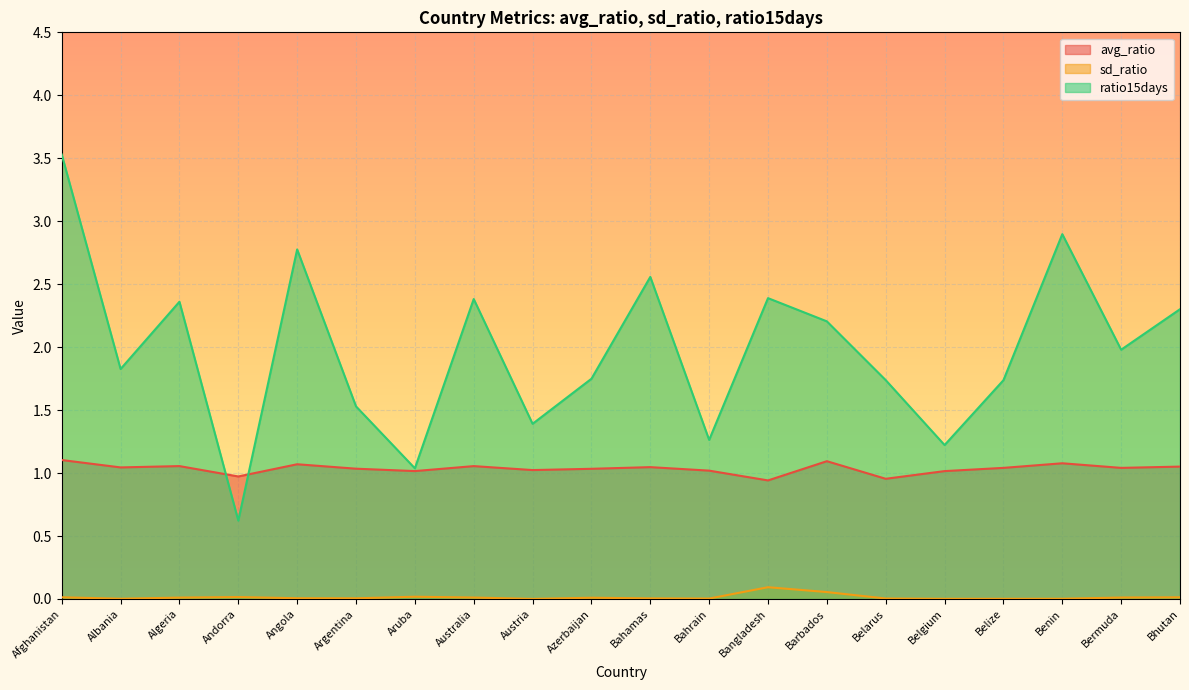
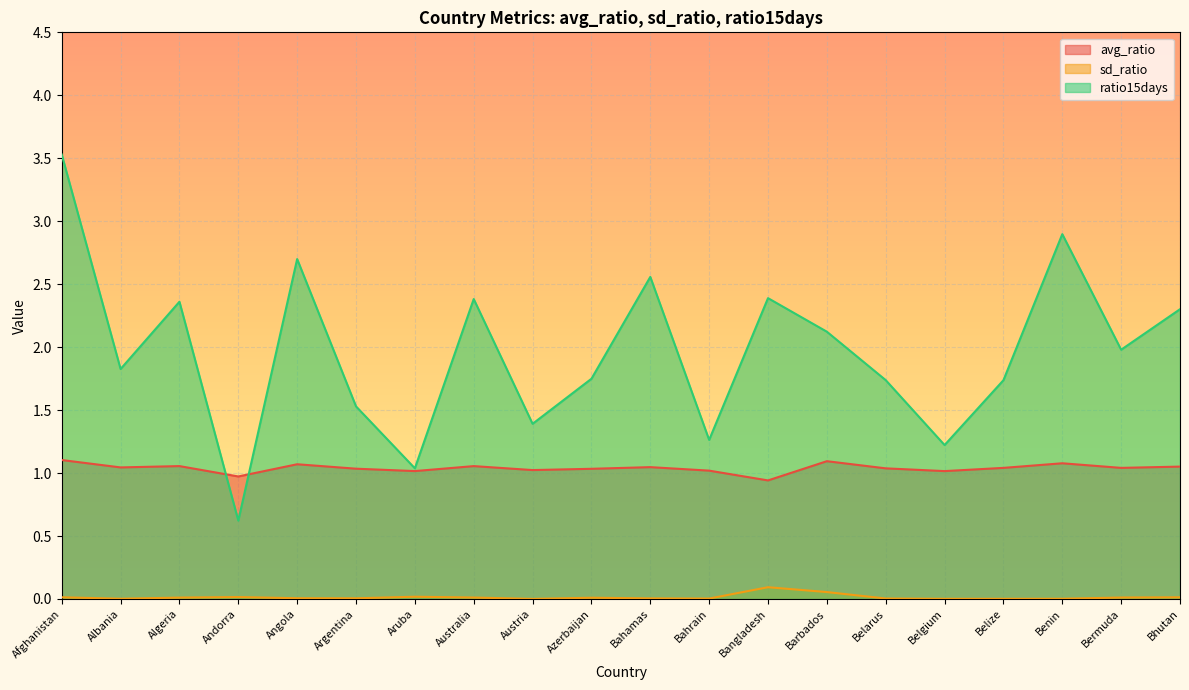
ratio15days, Angola: 2.78 -> 2.70
ratio15days, Barbados: 2.20 -> 2.12
avg_ratio, Belarus: 0.95 -> 1.04
